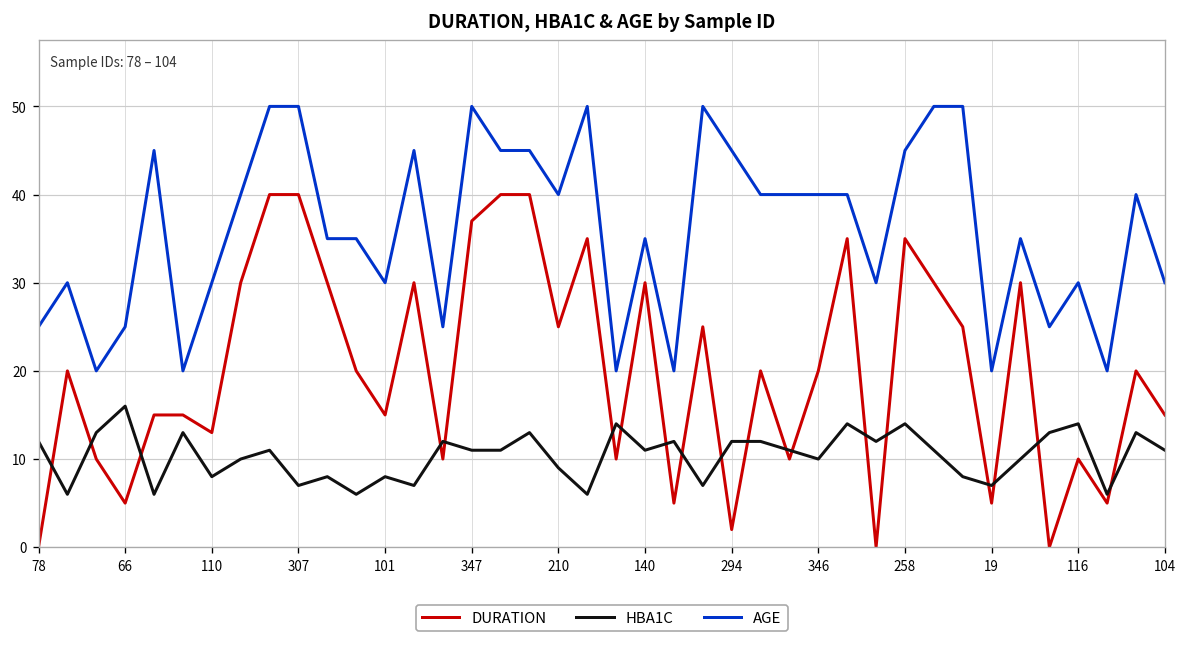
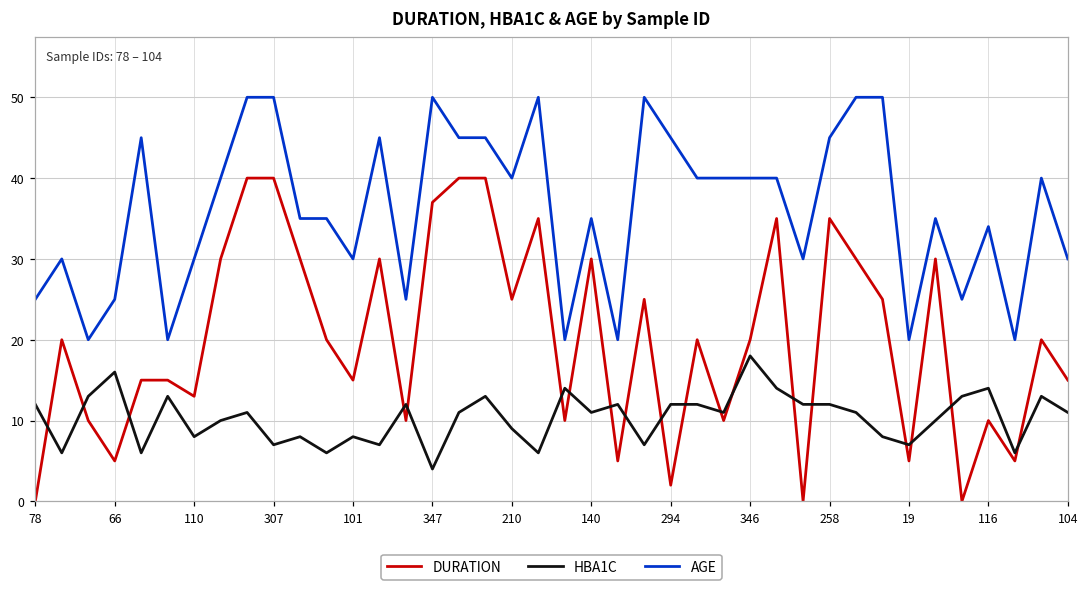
HBA1C, 347: 11 -> 4
HBA1C, 346: 10 -> 18
HBA1C, 258: 14 -> 12
AGE, 116: 30 -> 34
